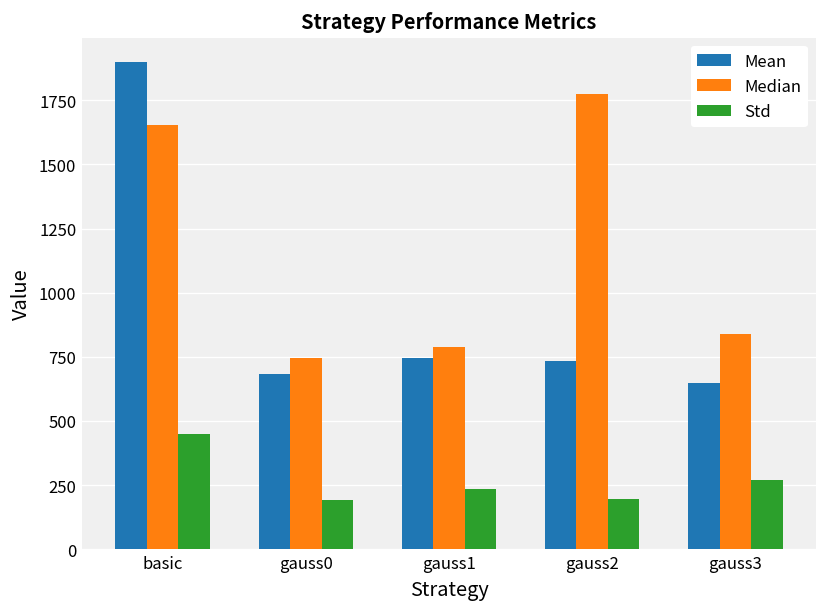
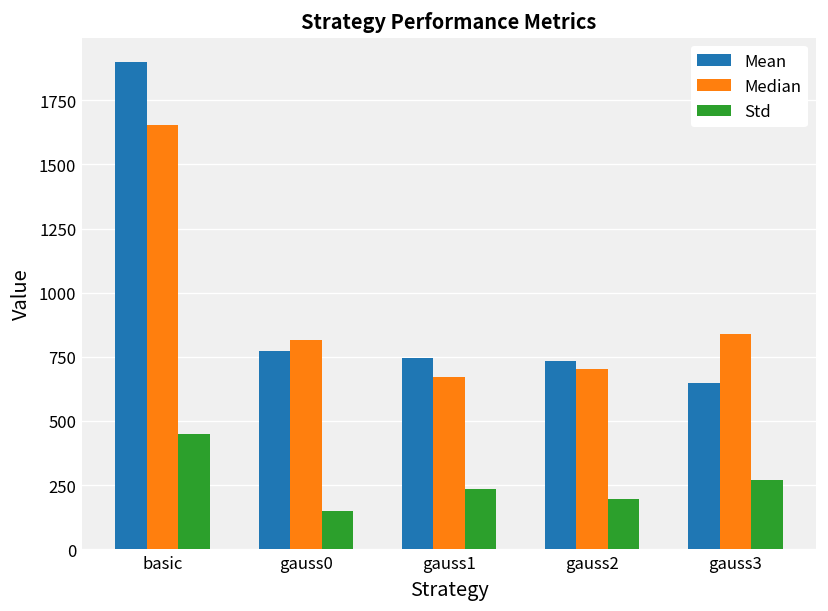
Mean, gauss0: 680 -> 770
Median, gauss0: 740 -> 820
Std, gauss0: 190 -> 150
Median, gauss1: 790 -> 670
Median, gauss2: 1770 -> 700
